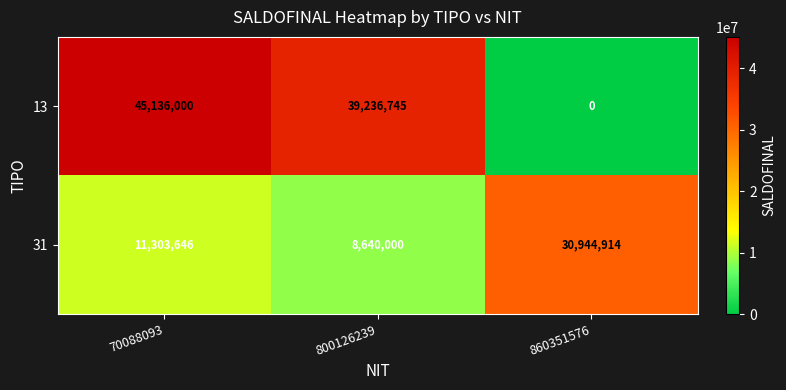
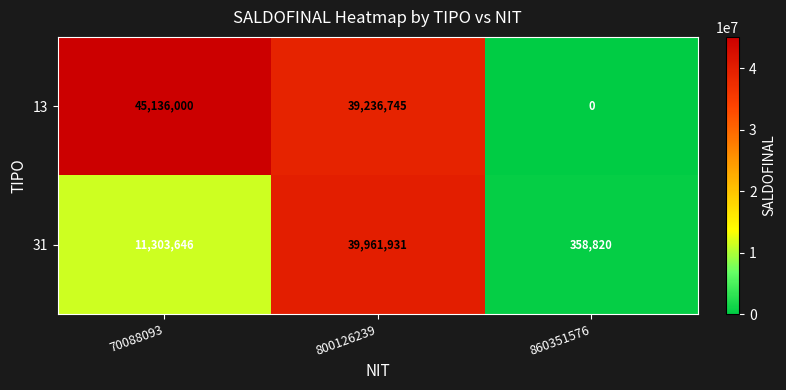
31, 800126239: 8,640,000 -> 39,961,931
31, 860351576: 30,944,914 -> 358,820
